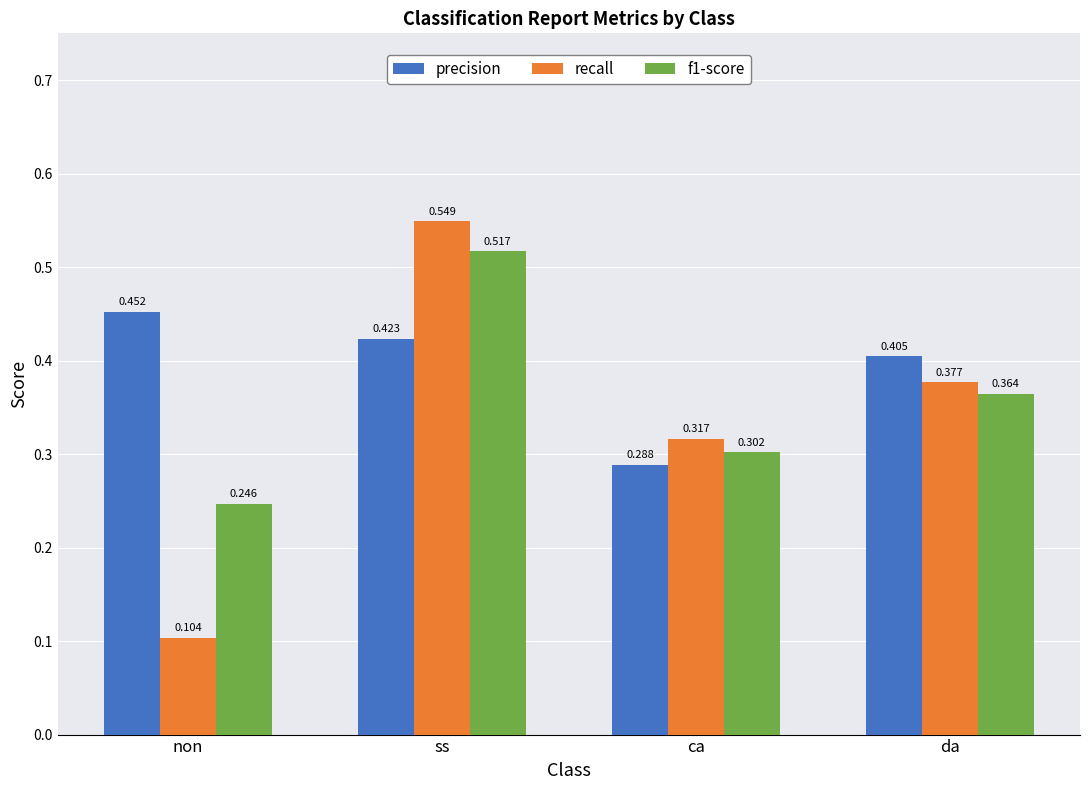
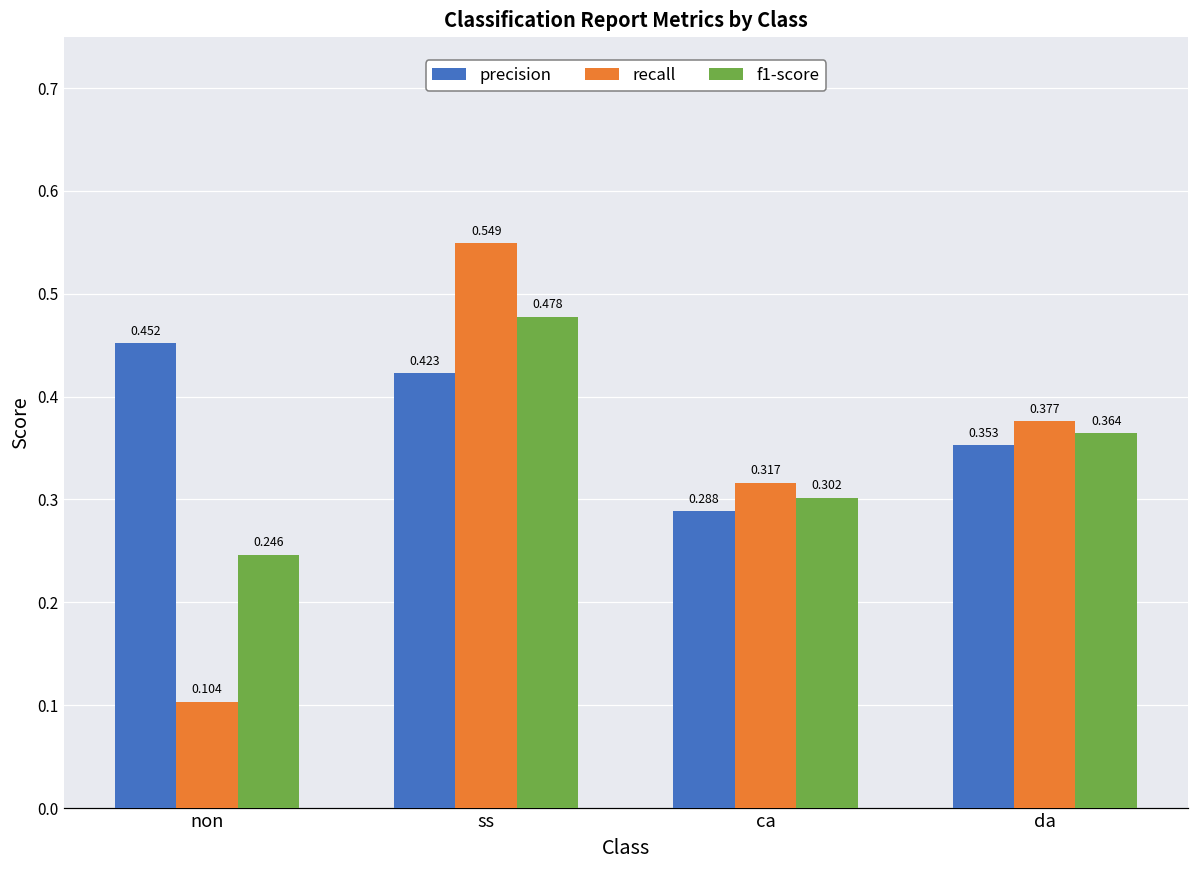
f1-score, ss: 0.517 -> 0.478
precision, da: 0.405 -> 0.353
